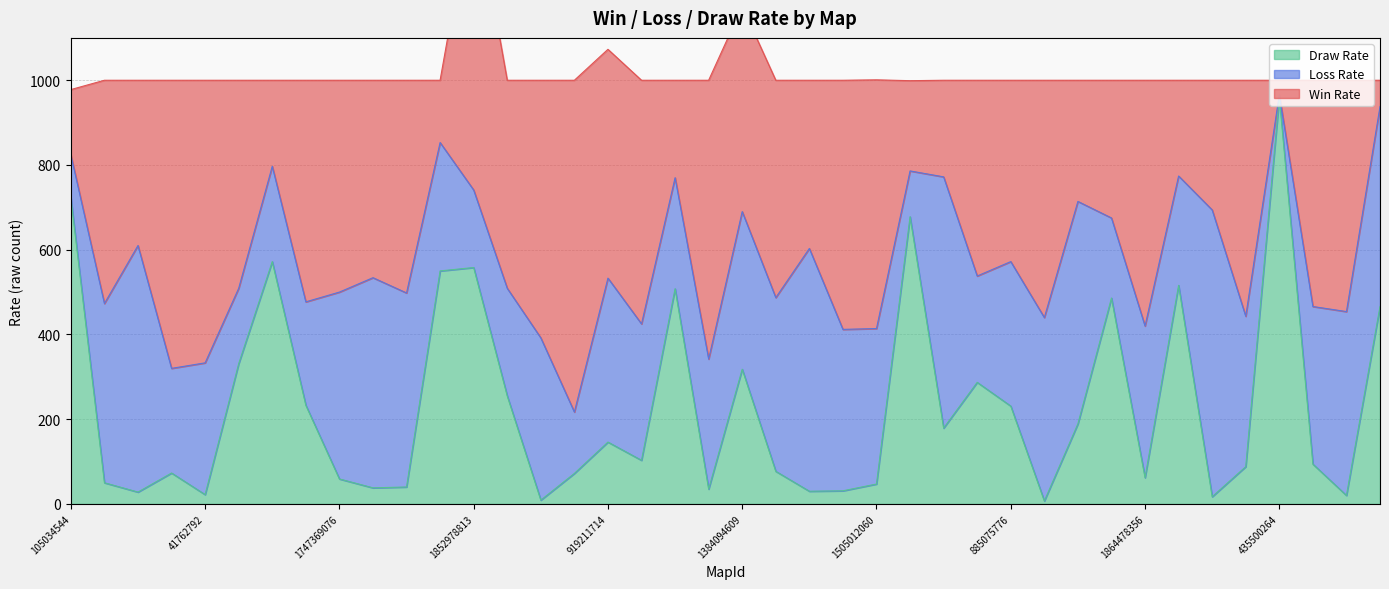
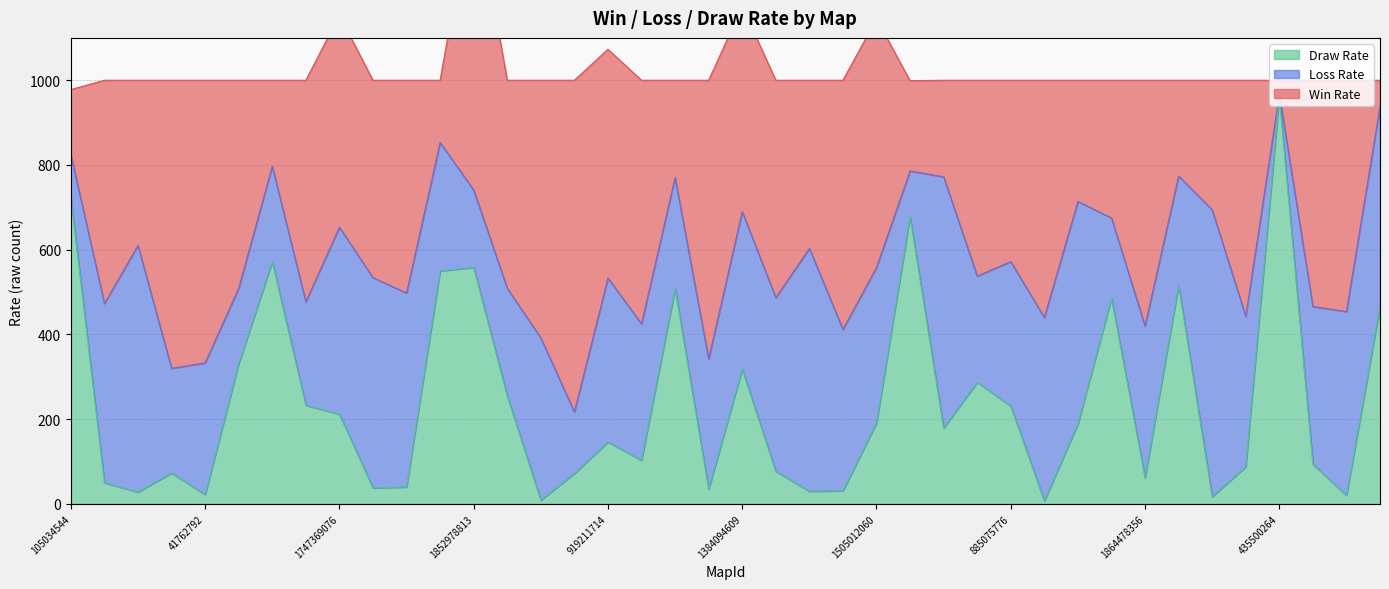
Draw Rate, 1747369076: 60 -> 210
Draw Rate, 1505012060: 50 -> 190
